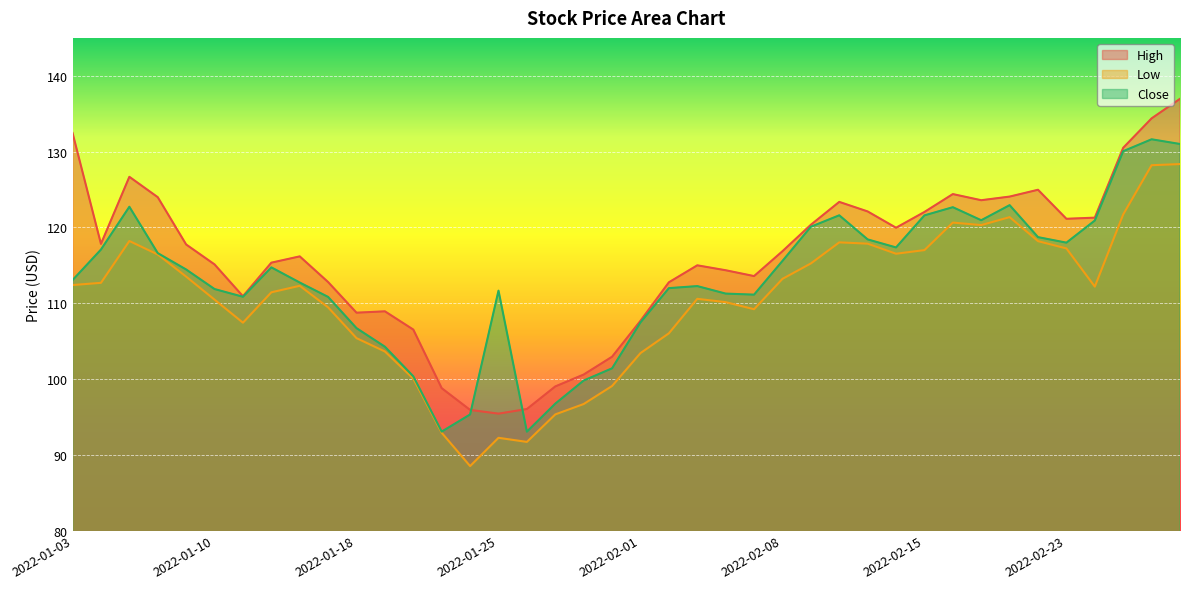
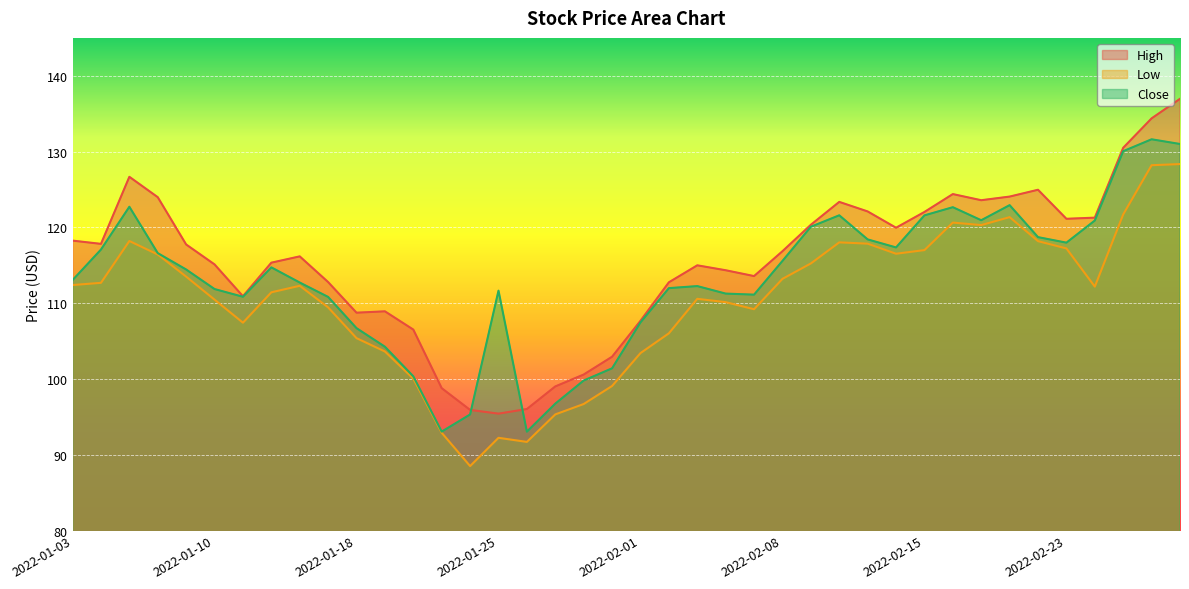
High, 2022-01-03: 132 -> 118
